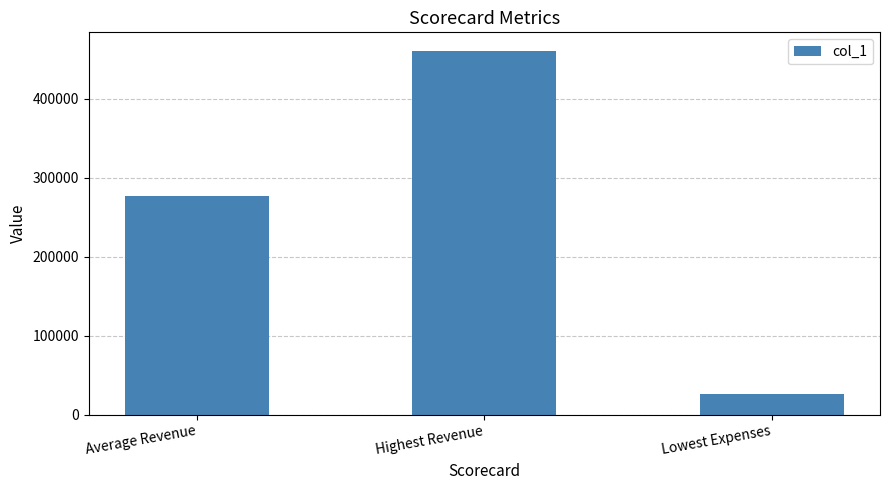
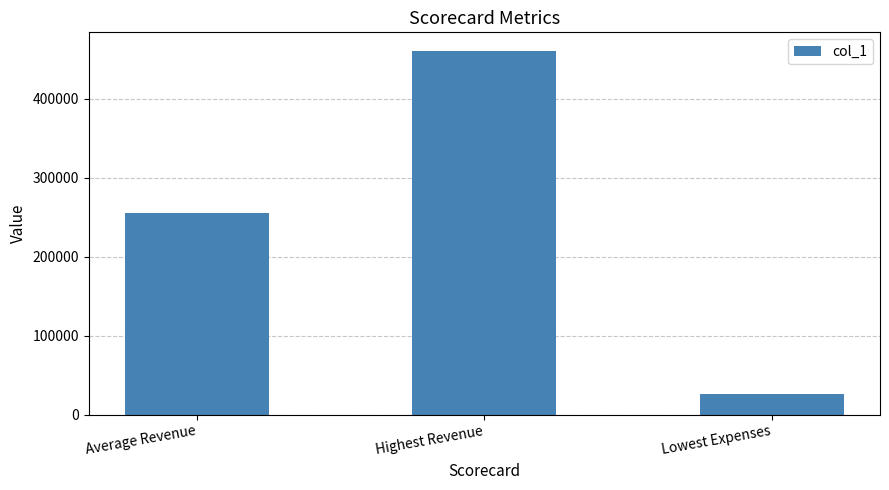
Average Revenue: 280000 -> 260000
